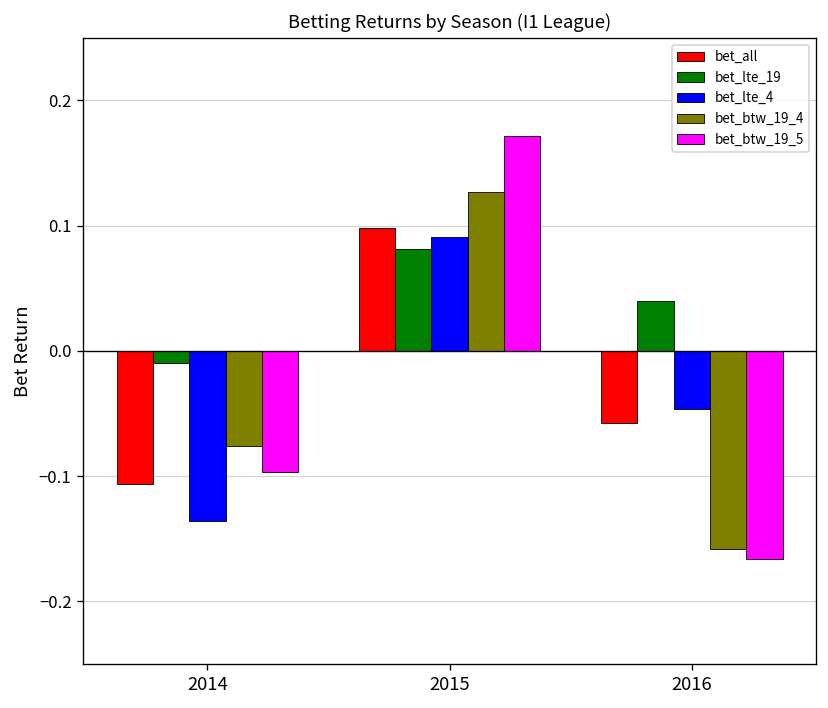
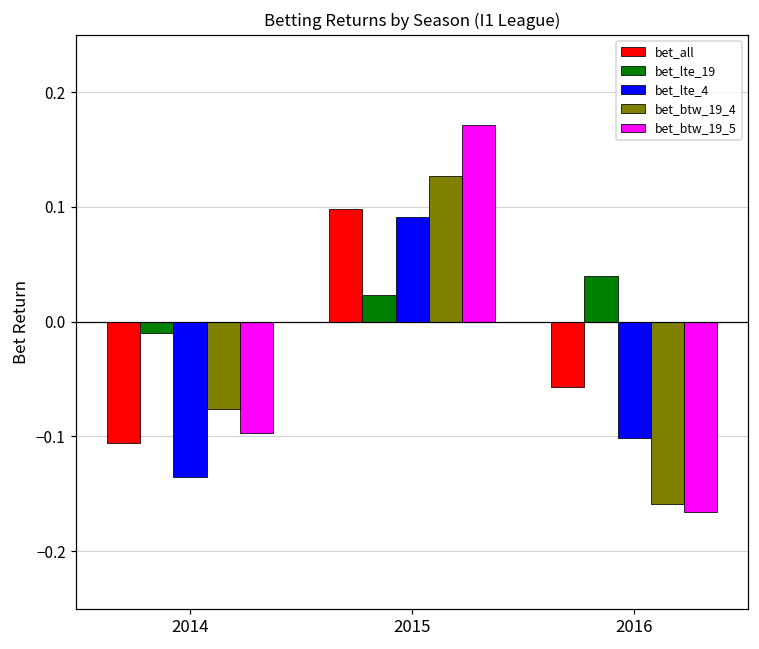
bet_lte_19, 2015: 0.081 -> 0.023
bet_lte_4, 2016: -0.046 -> -0.101
